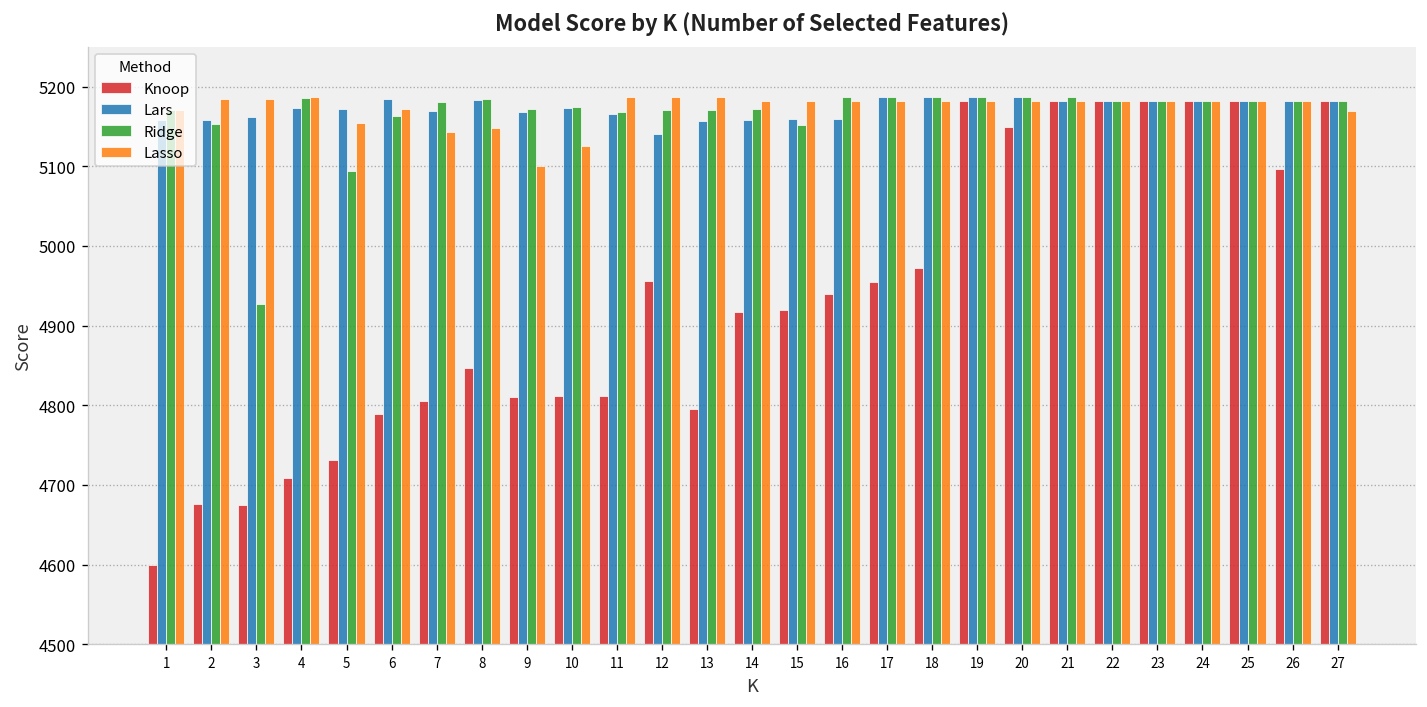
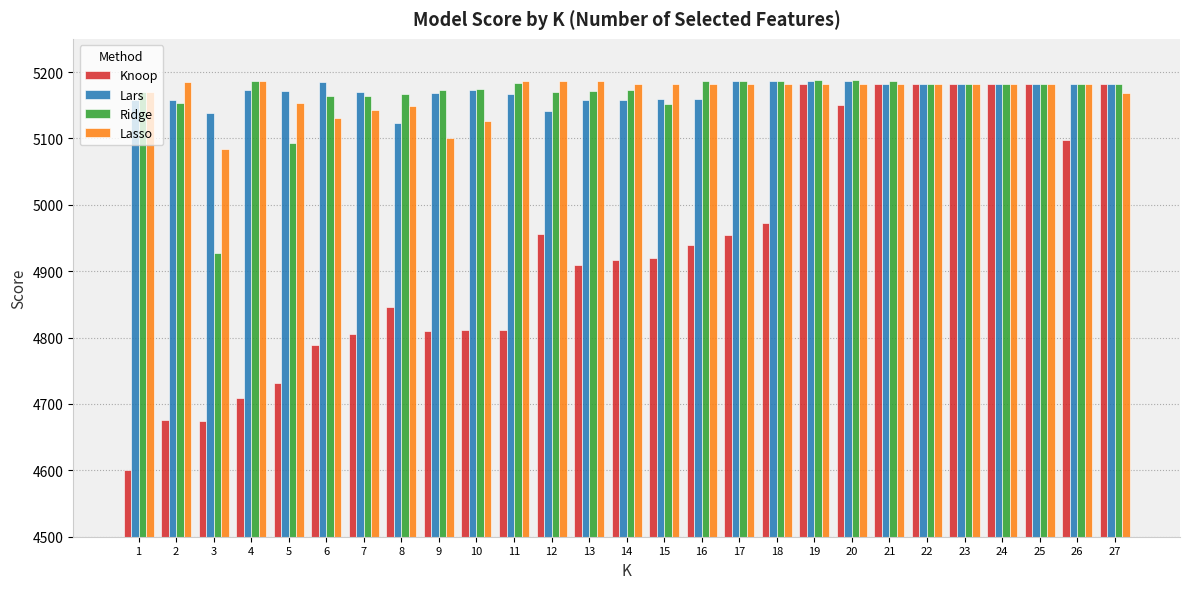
Lars, 3: 5160 -> 5140
Lasso, 3: 5180 -> 5080
Lasso, 6: 5170 -> 5130
Ridge, 7: 5180 -> 5160
Lars, 8: 5180 -> 5120
Ridge, 8: 5180 -> 5170
Ridge, 11: 5170 -> 5180
Knoop, 13: 4790 -> 4910
